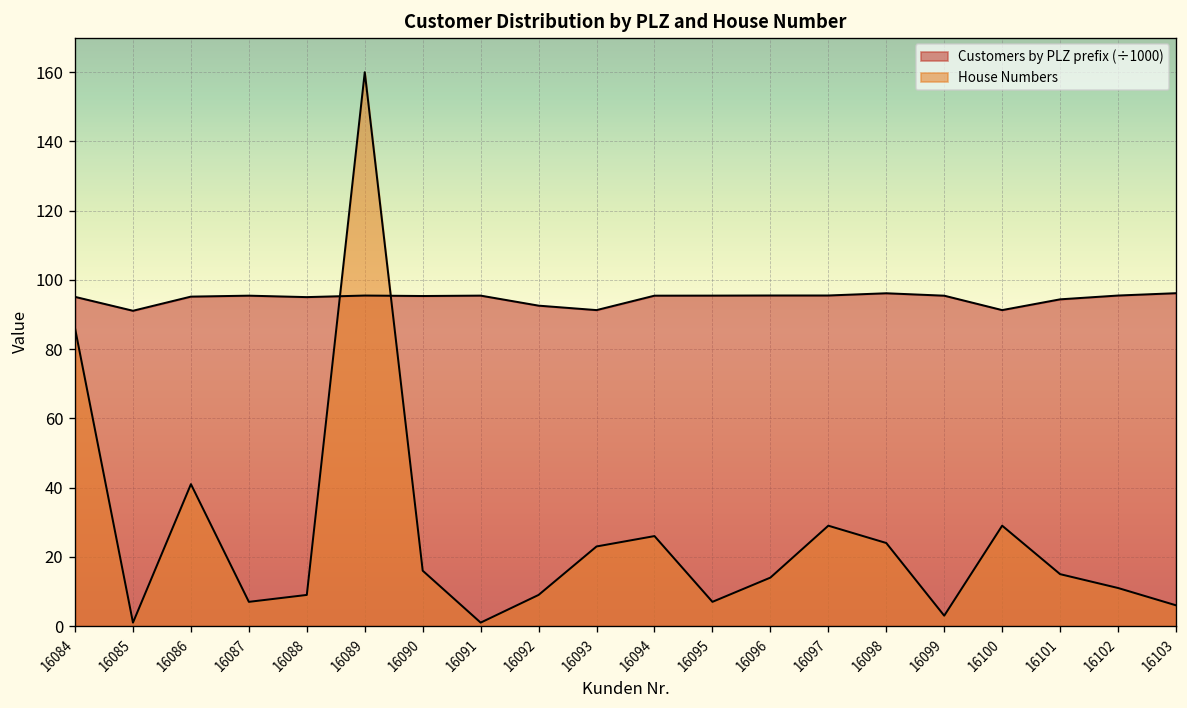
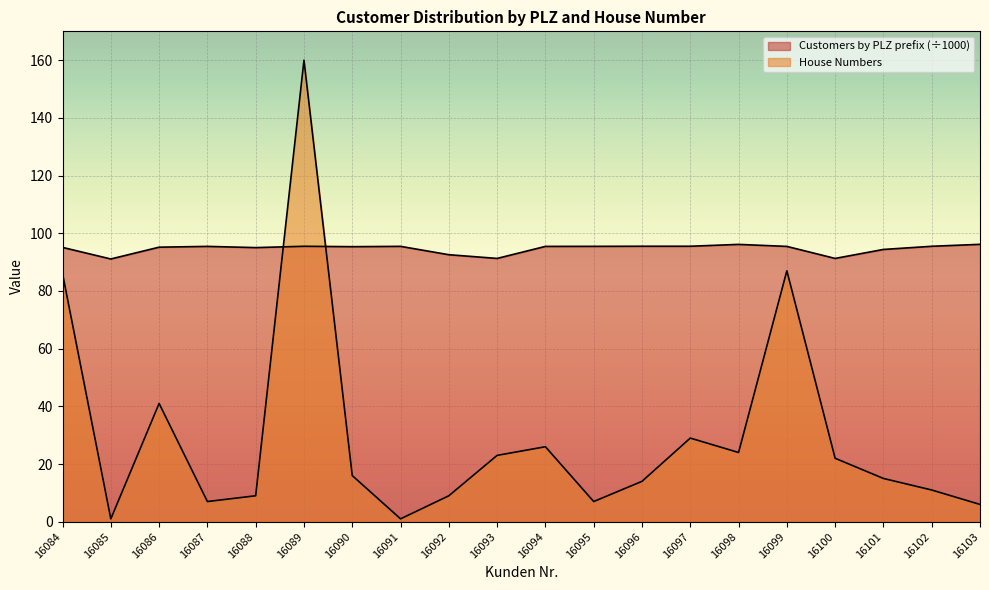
House Numbers, 16099: 3 -> 87
House Numbers, 16100: 29 -> 22
